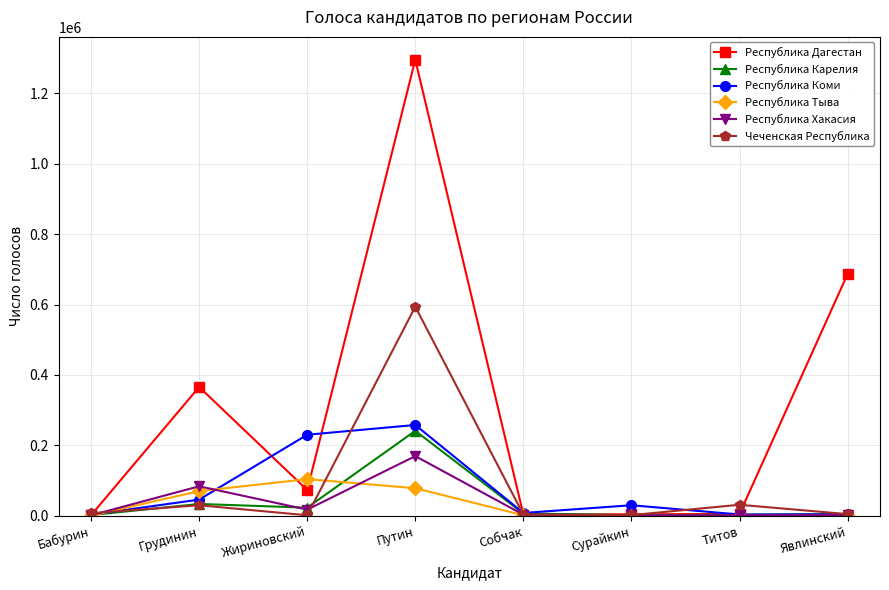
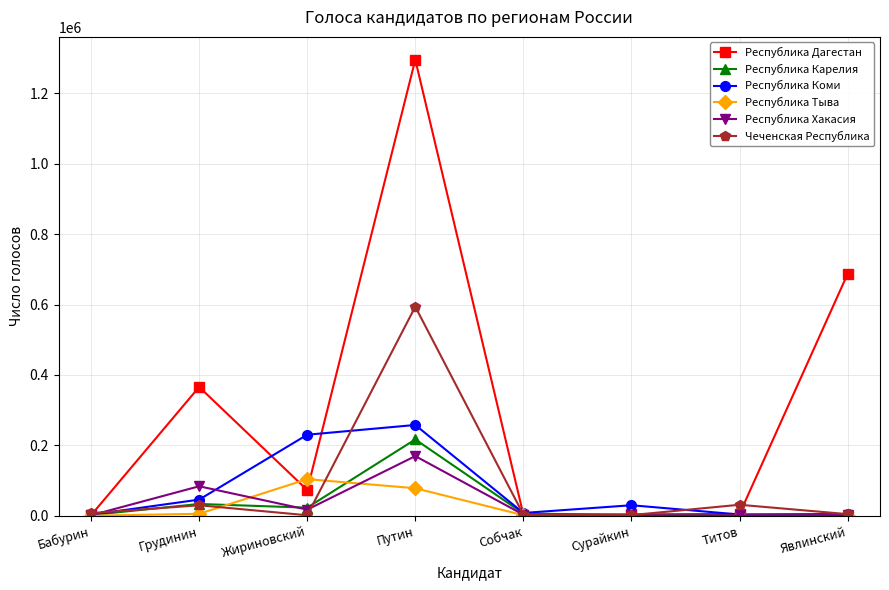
Республика Тыва, Грудинин: 70000 -> 10000
Республика Карелия, Путин: 240000 -> 220000
